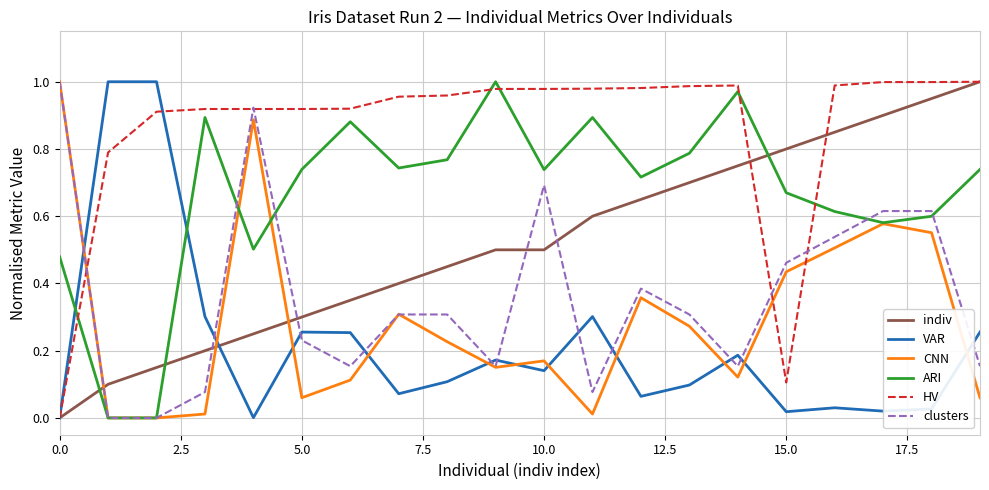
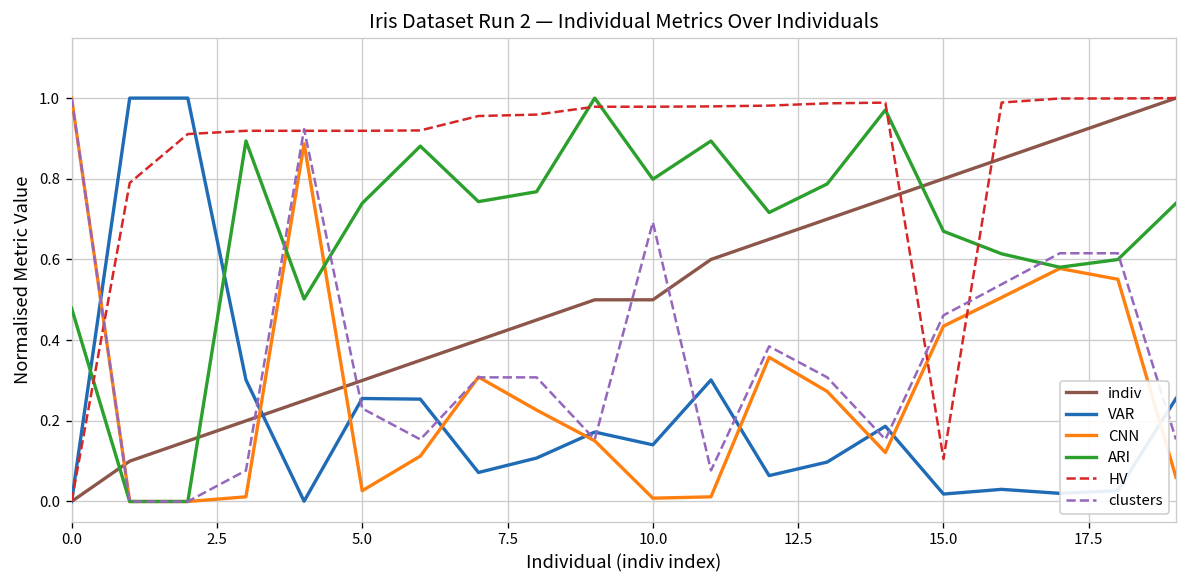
CNN, 5.0: 0.06 -> 0.03
CNN, 10.0: 0.17 -> 0.01
ARI, 10.0: 0.74 -> 0.80
